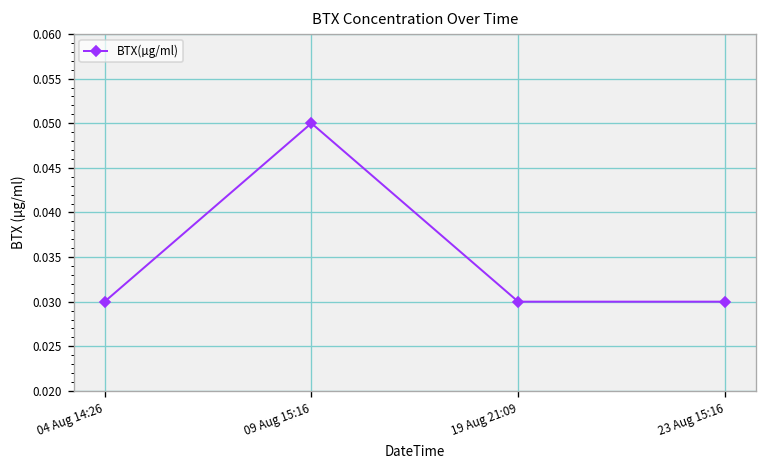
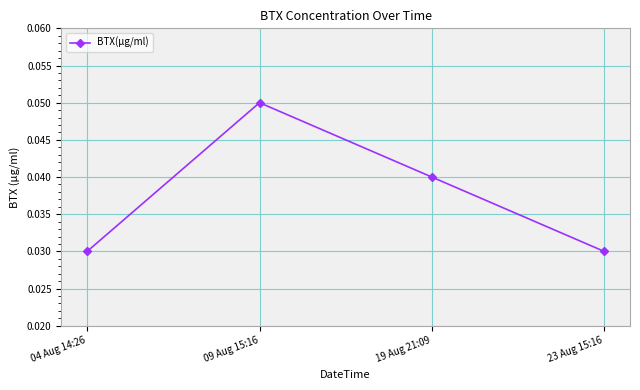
19 Aug 21:09: 0.03 -> 0.04
